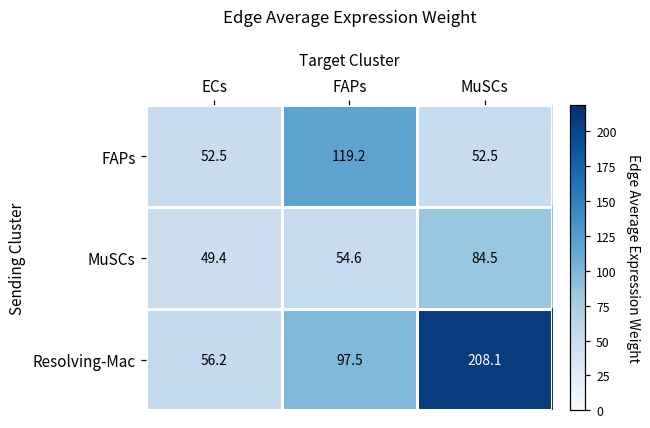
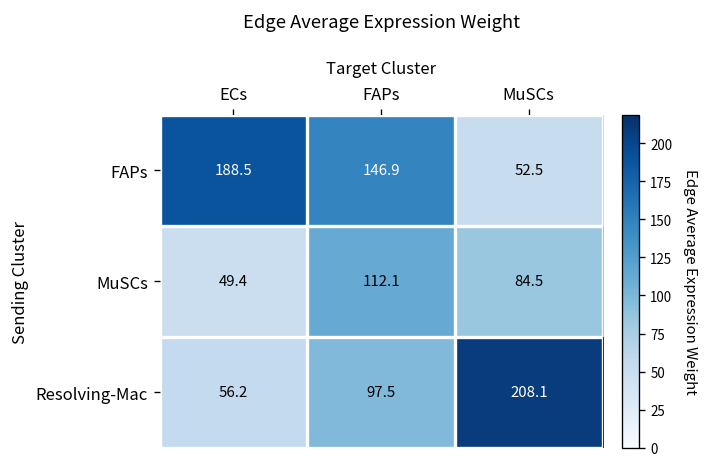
FAPs, ECs: 52.5 -> 188.5
FAPs, FAPs: 119.2 -> 146.9
MuSCs, FAPs: 54.6 -> 112.1
